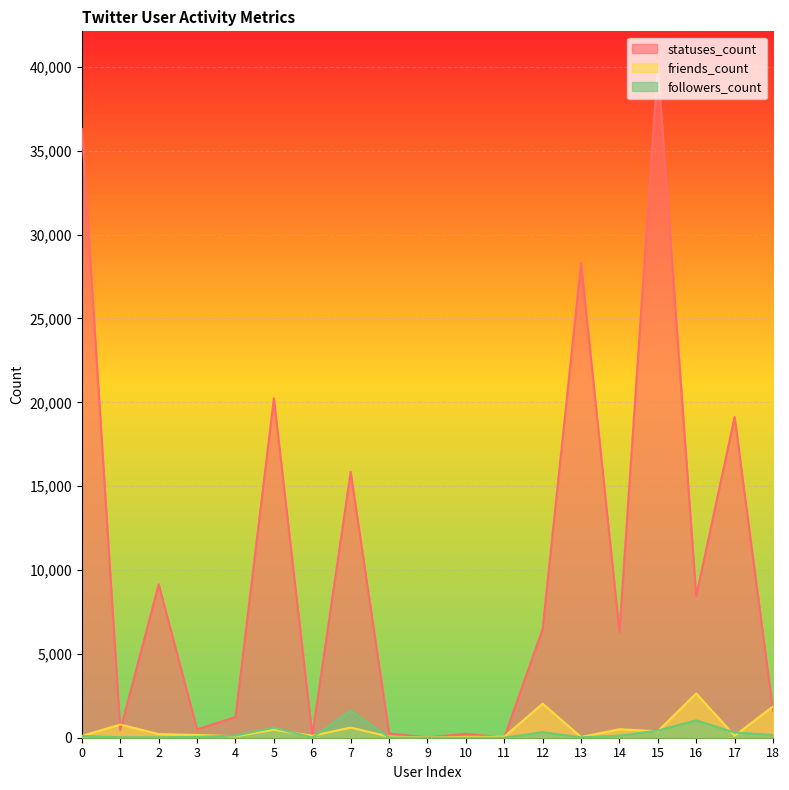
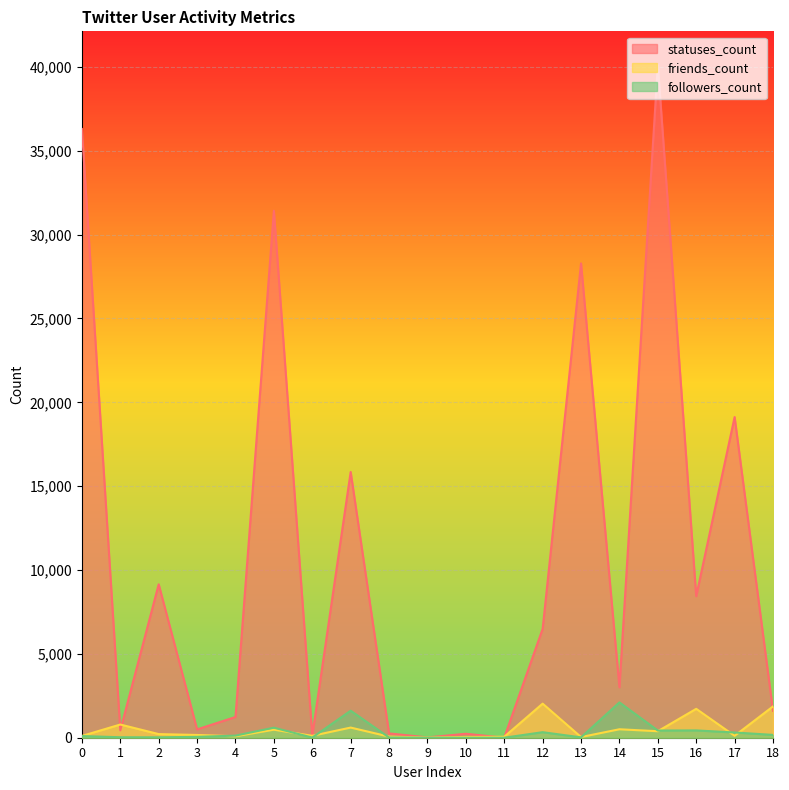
statuses_count, 5: 20,200 -> 31,400
statuses_count, 14: 6,300 -> 3,000
followers_count, 14: 100 -> 2,100
friends_count, 16: 2,600 -> 1,700
followers_count, 16: 1,000 -> 400
